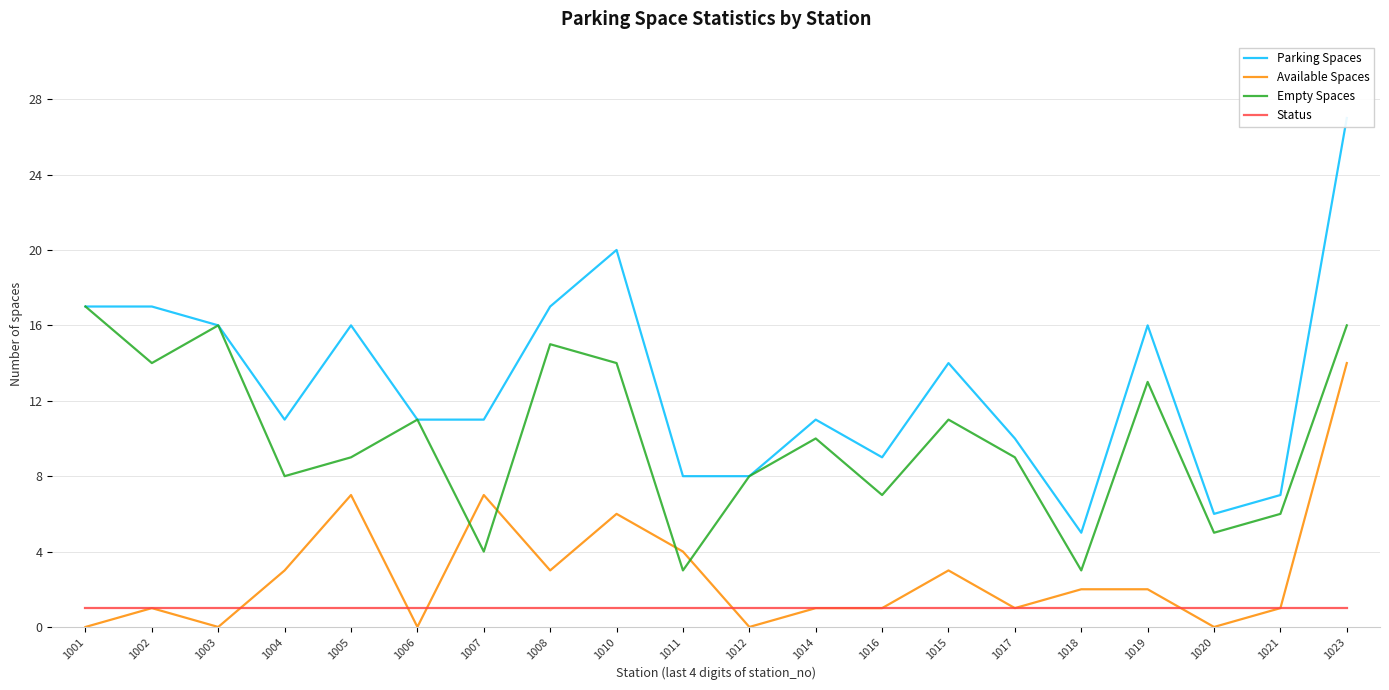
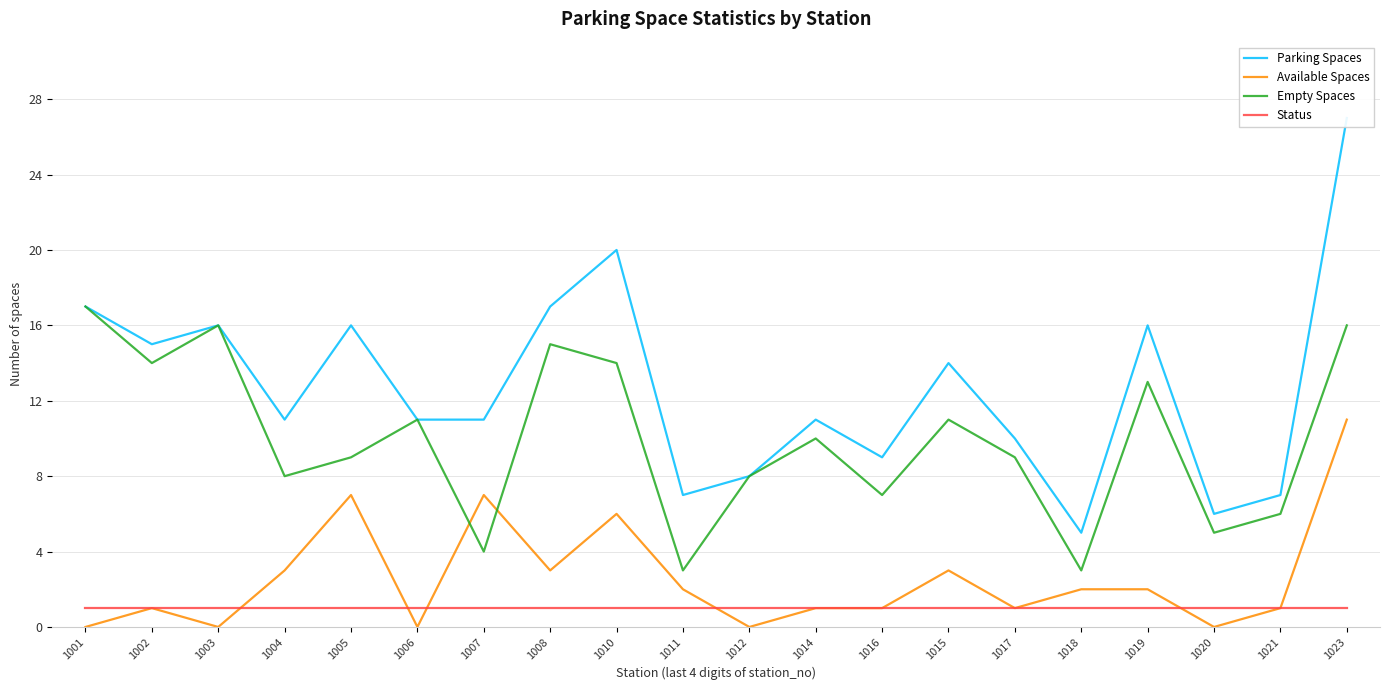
Parking Spaces, 1002: 17 -> 15
Parking Spaces, 1011: 8 -> 7
Available Spaces, 1011: 4 -> 2
Available Spaces, 1023: 14 -> 11
